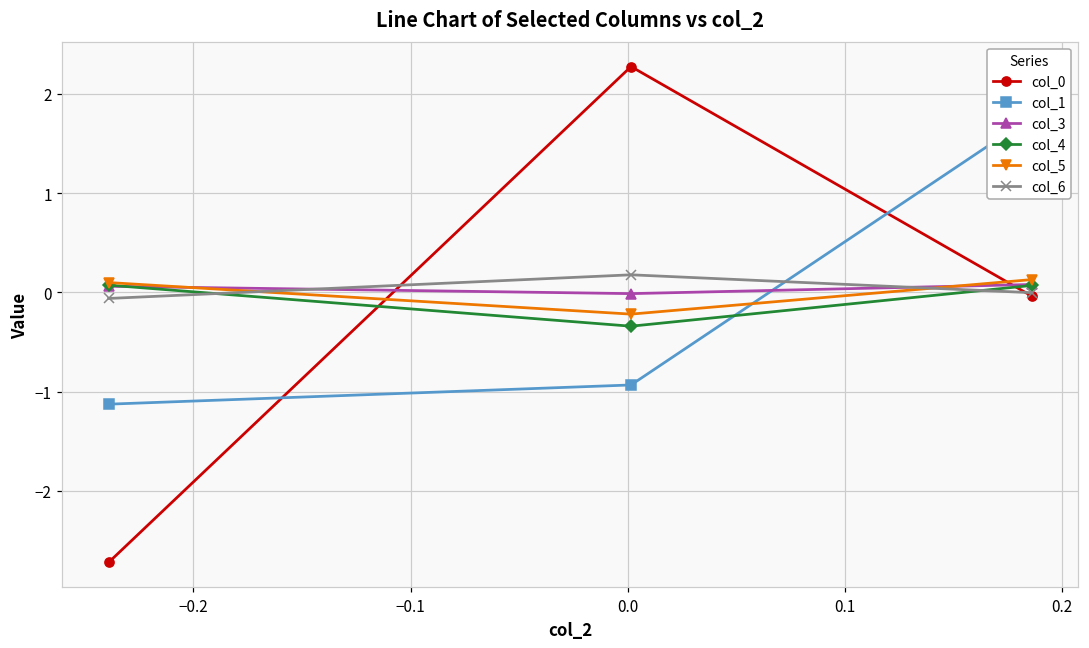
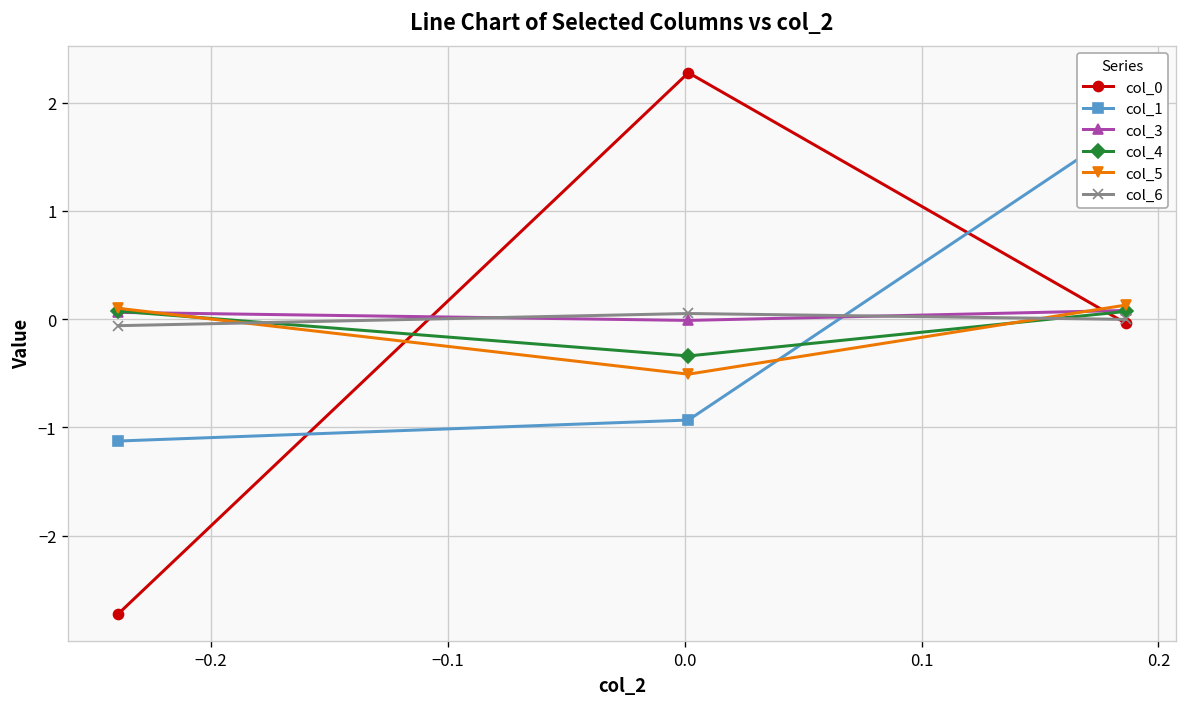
col_5, 0.0: -0.2 -> -0.5
col_6, 0.0: 0.2 -> 0.1
